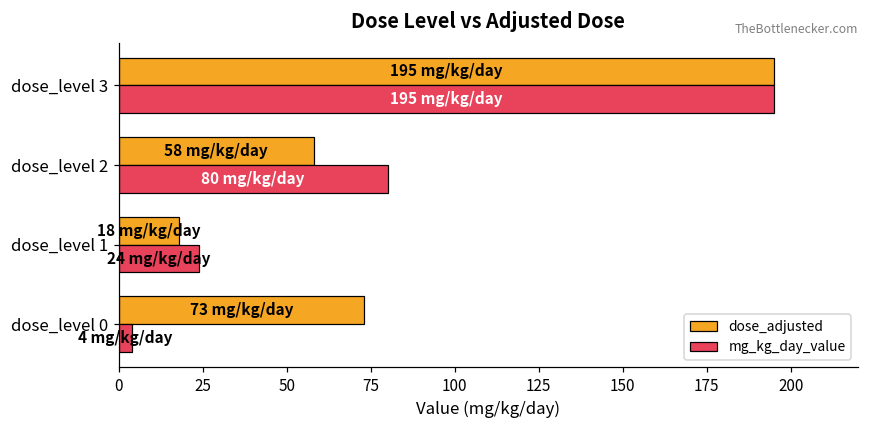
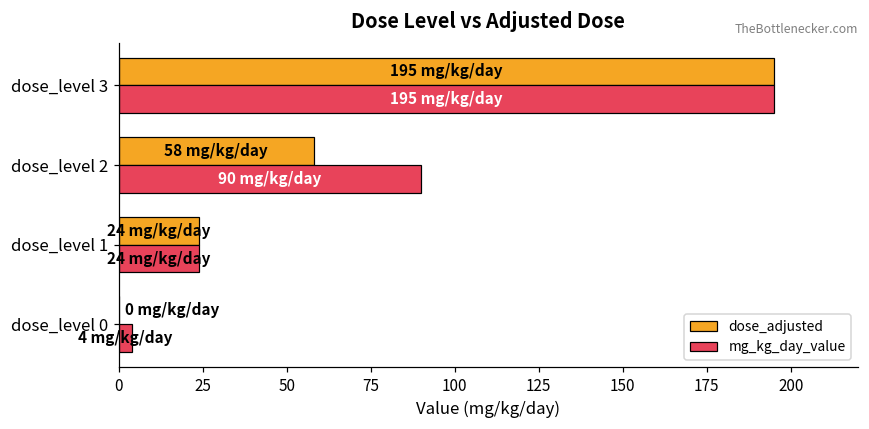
mg_kg_day_value, dose_level 2: 80 -> 90
dose_adjusted, dose_level 1: 18 -> 24
dose_adjusted, dose_level 0: 73 -> 0
